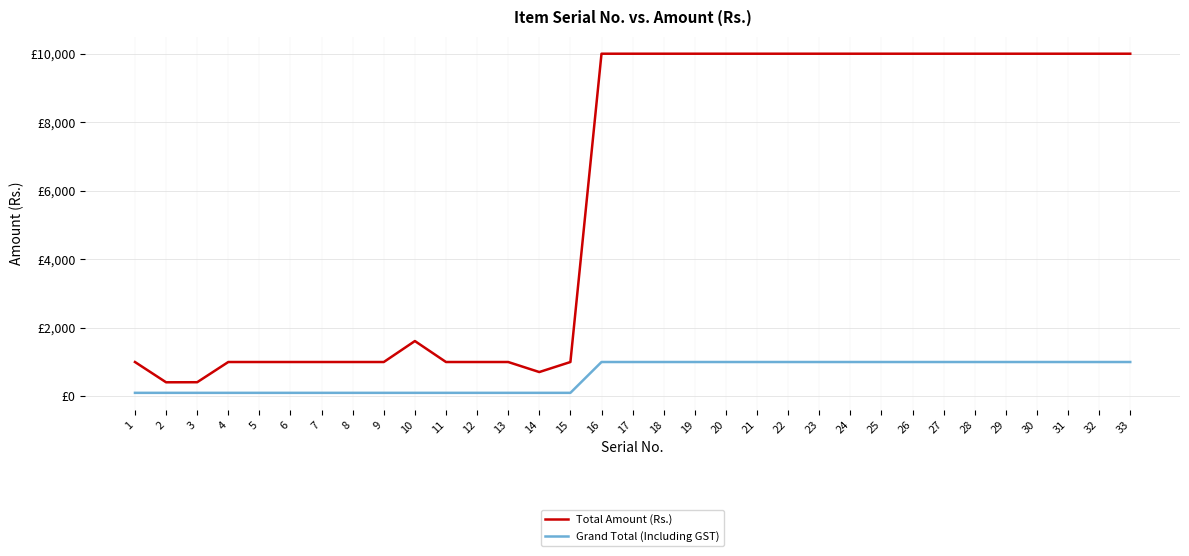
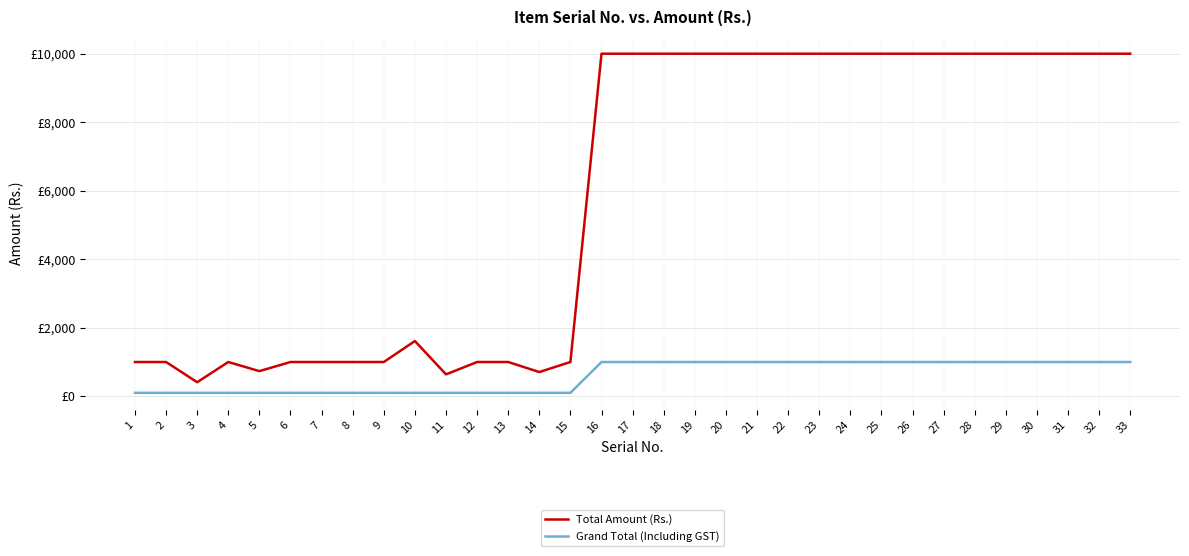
Total Amount (Rs.), 2: £400 -> £1,000
Total Amount (Rs.), 5: £1,000 -> £700
Total Amount (Rs.), 11: £1,000 -> £600
